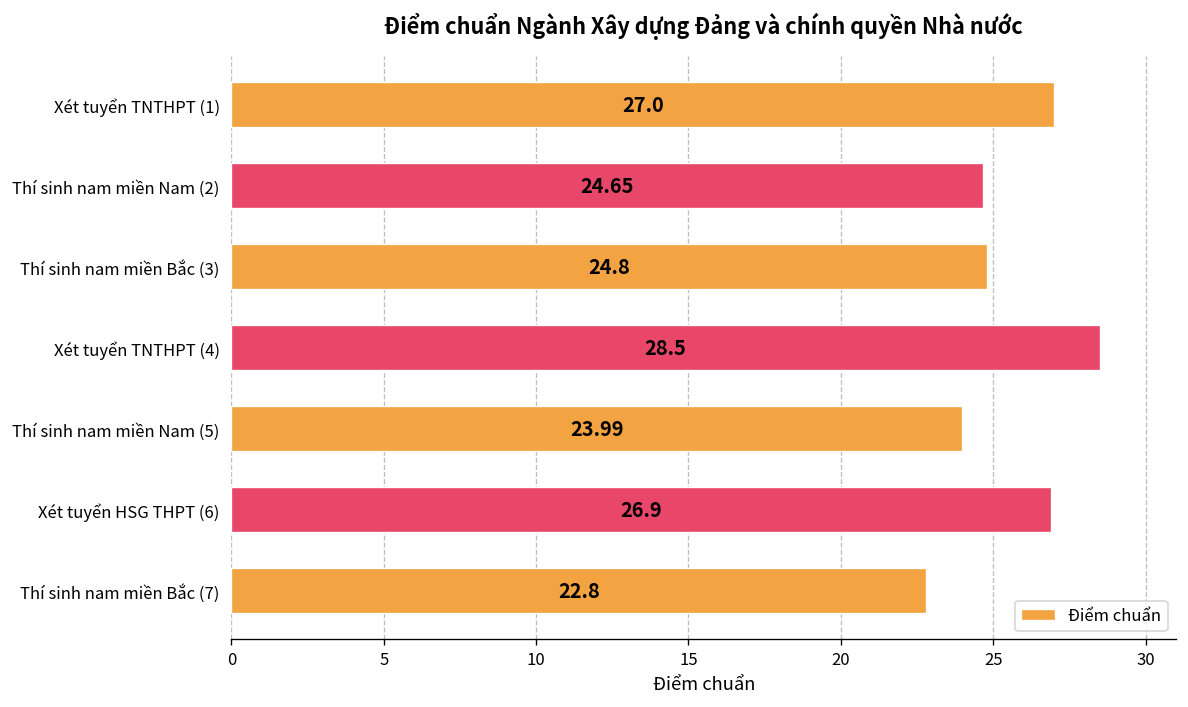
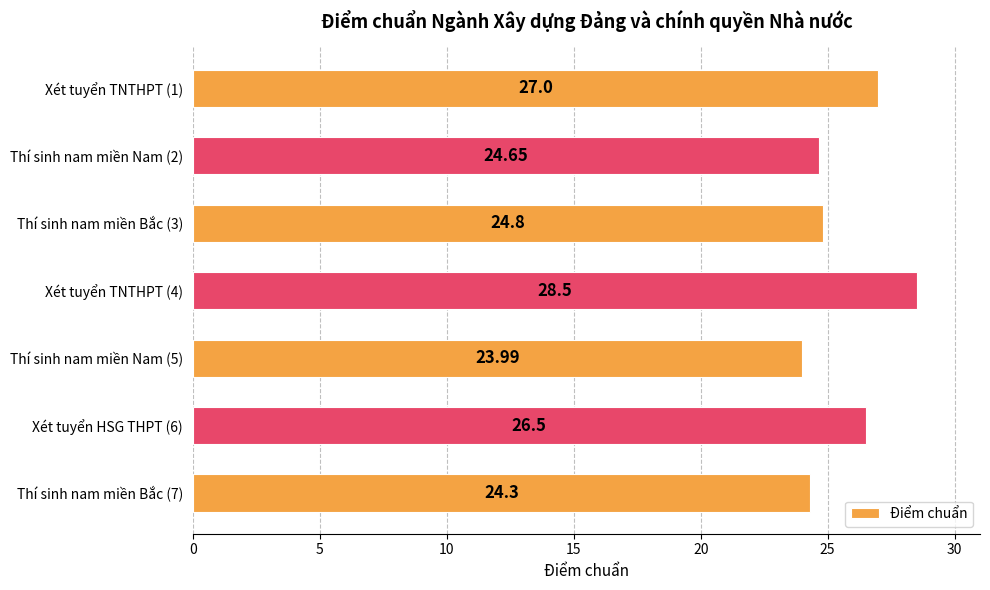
Xét tuyển HSG THPT (6): 26.9 -> 26.5
Thí sinh nam miền Bắc (7): 22.8 -> 24.3
